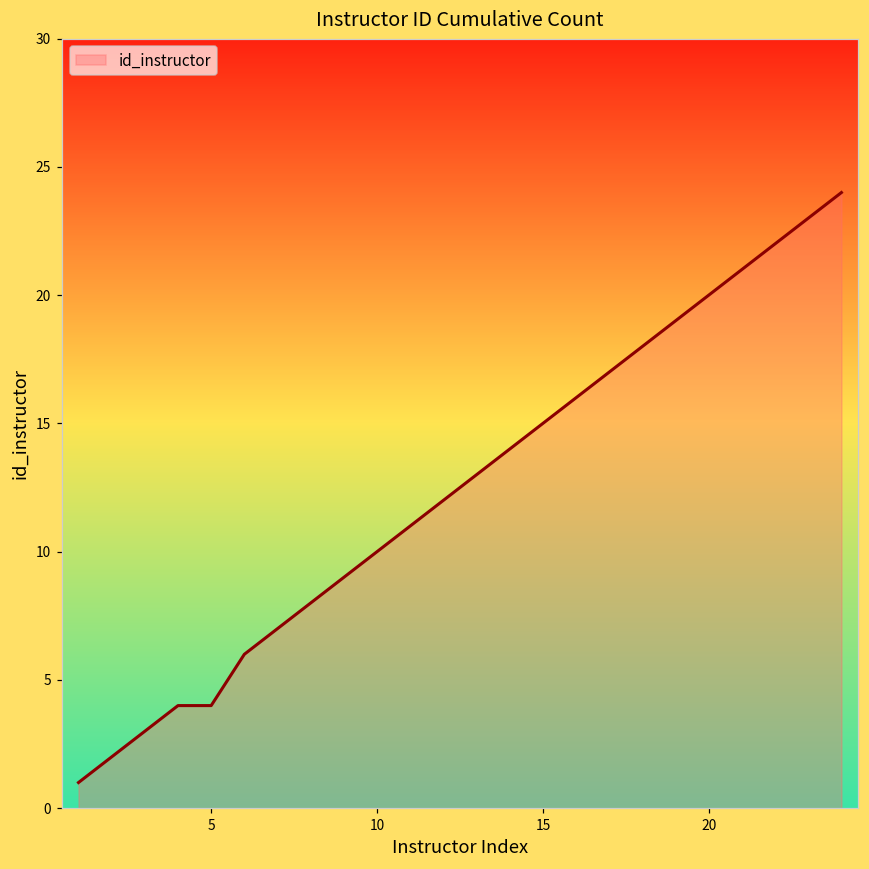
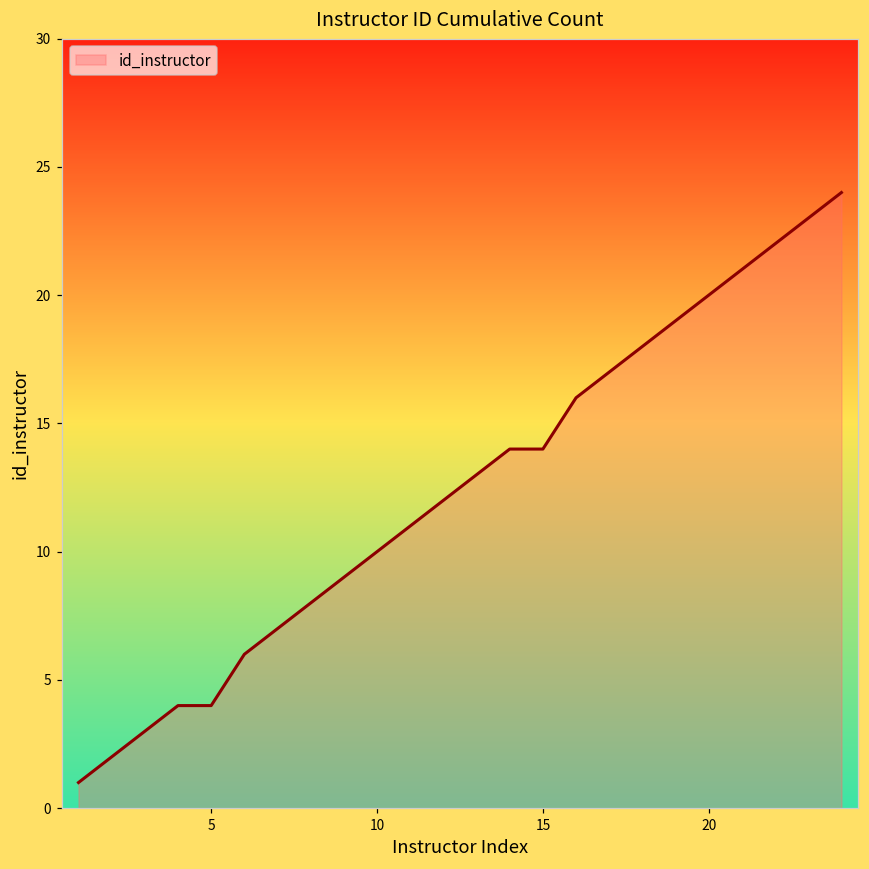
15: 15 -> 14
